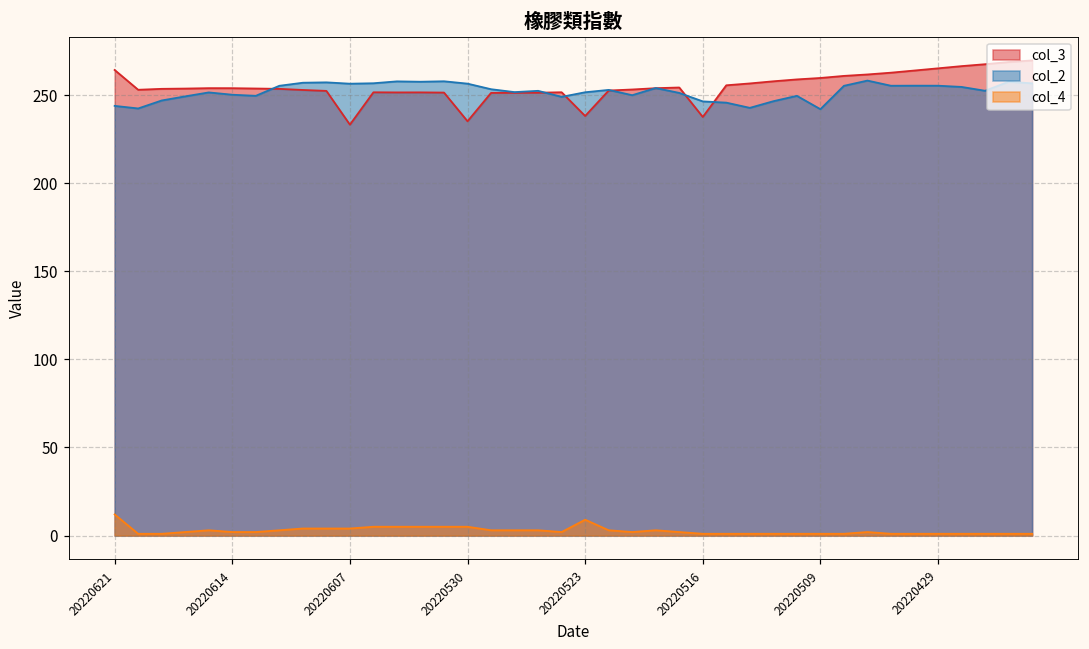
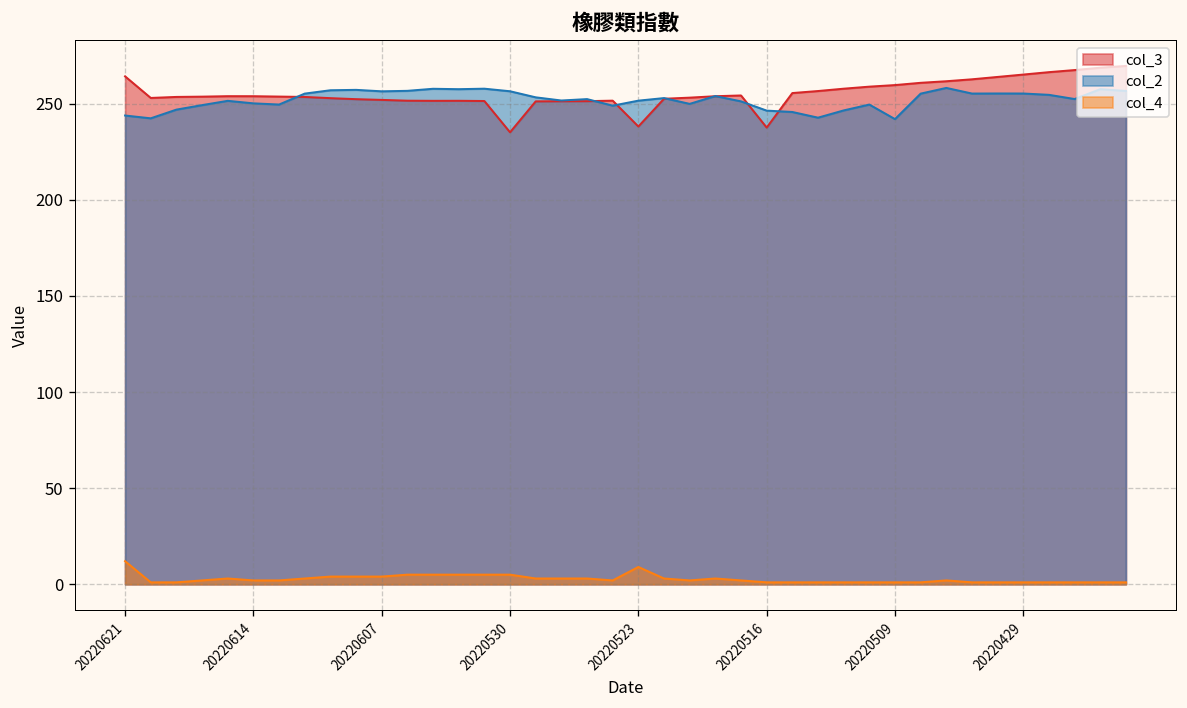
col_3, 20220607: 233 -> 252
